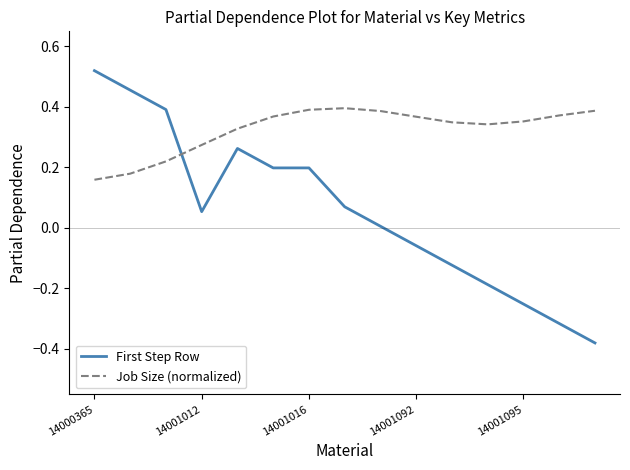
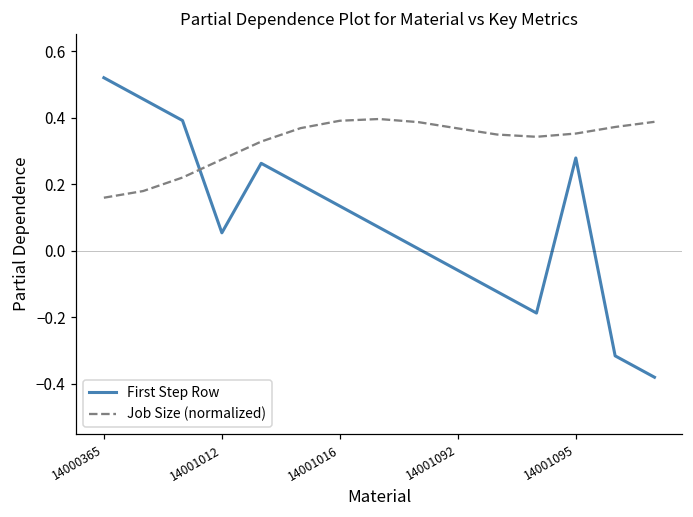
First Step Row, 14001016: 0.20 -> 0.13
First Step Row, 14001095: -0.25 -> 0.28
